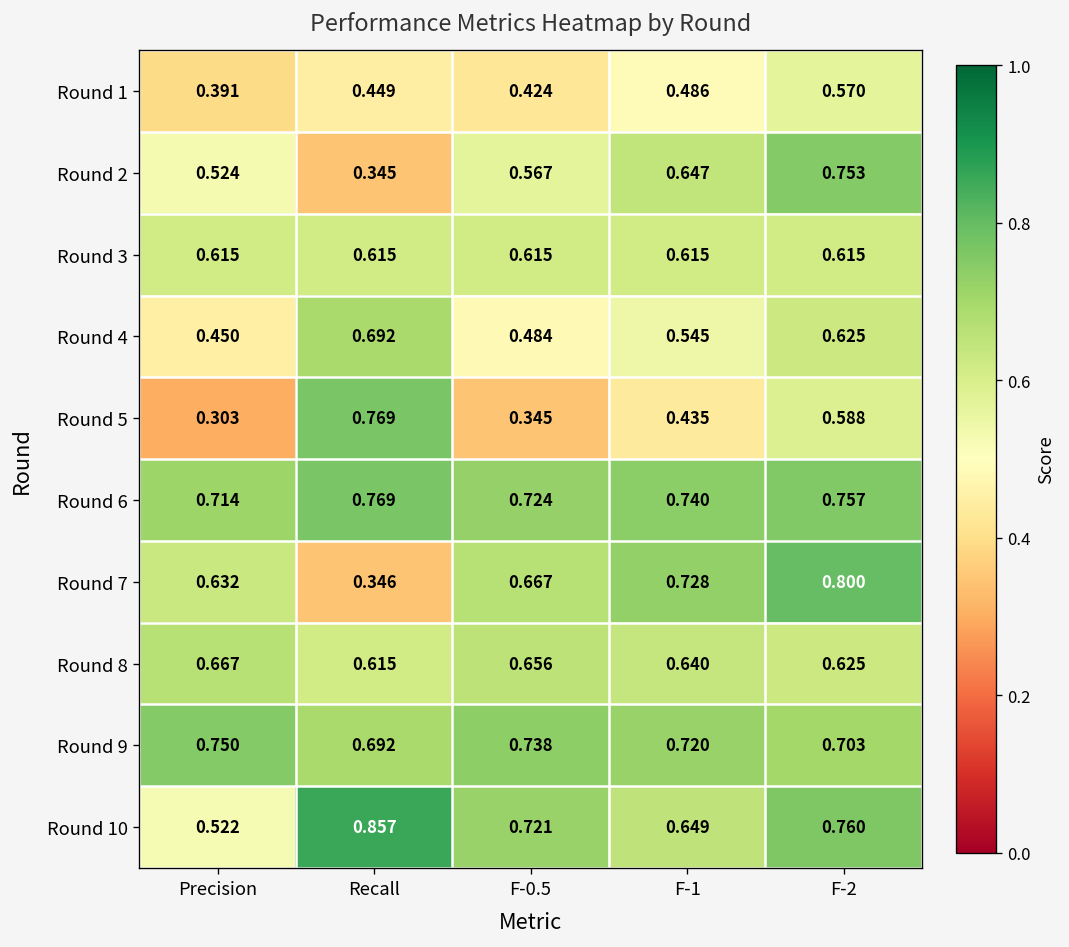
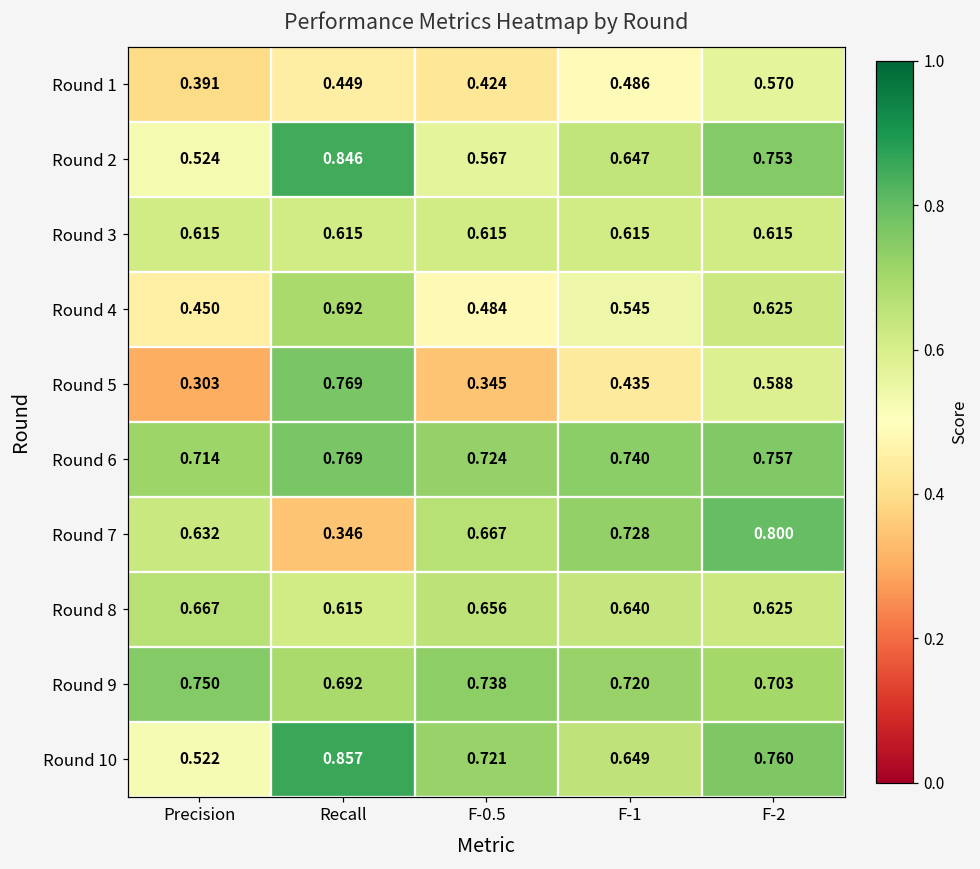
Round 2, Recall: 0.345 -> 0.846
